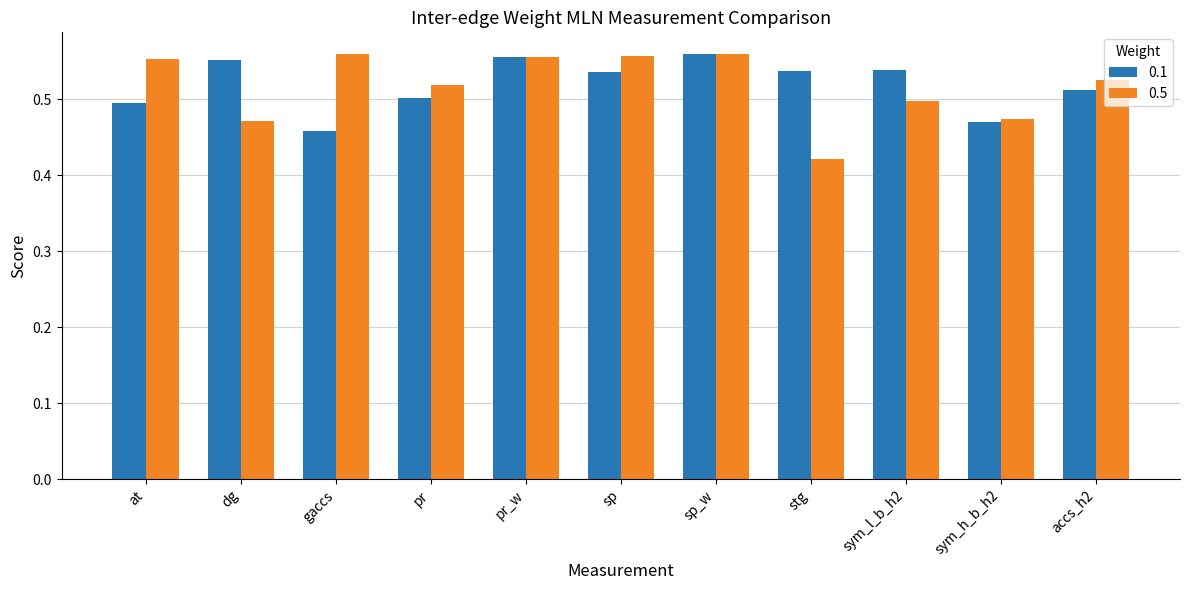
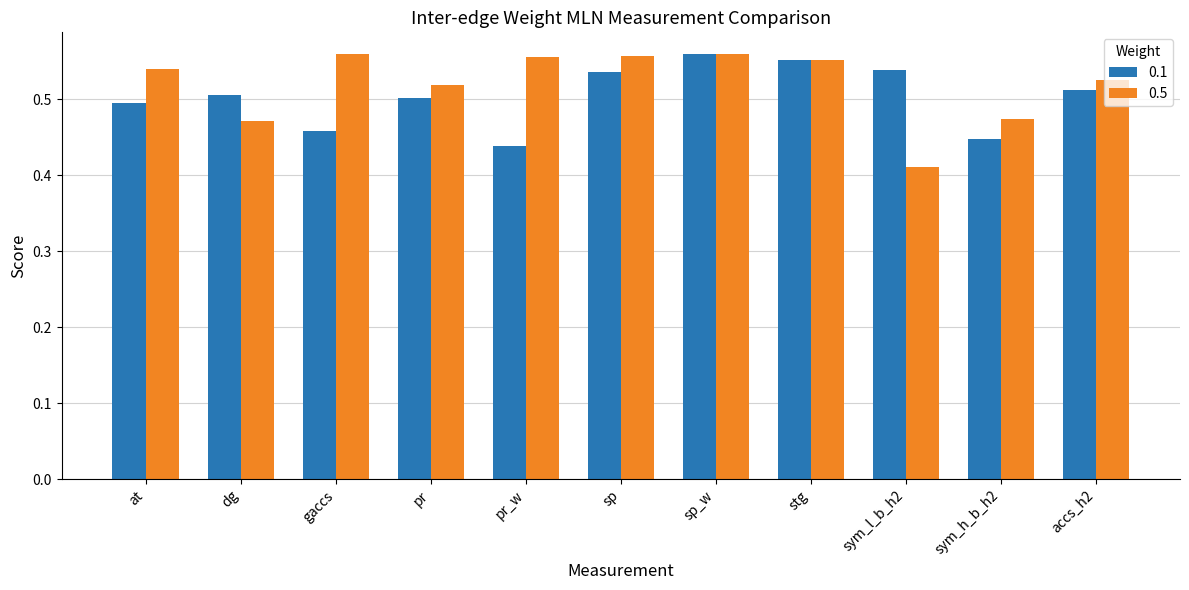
0.5, at: 0.55 -> 0.54
0.1, dg: 0.55 -> 0.51
0.1, pr_w: 0.56 -> 0.44
0.1, stg: 0.54 -> 0.55
0.5, stg: 0.42 -> 0.55
0.5, sym_l_b_h2: 0.50 -> 0.41
0.1, sym_h_b_h2: 0.47 -> 0.45
